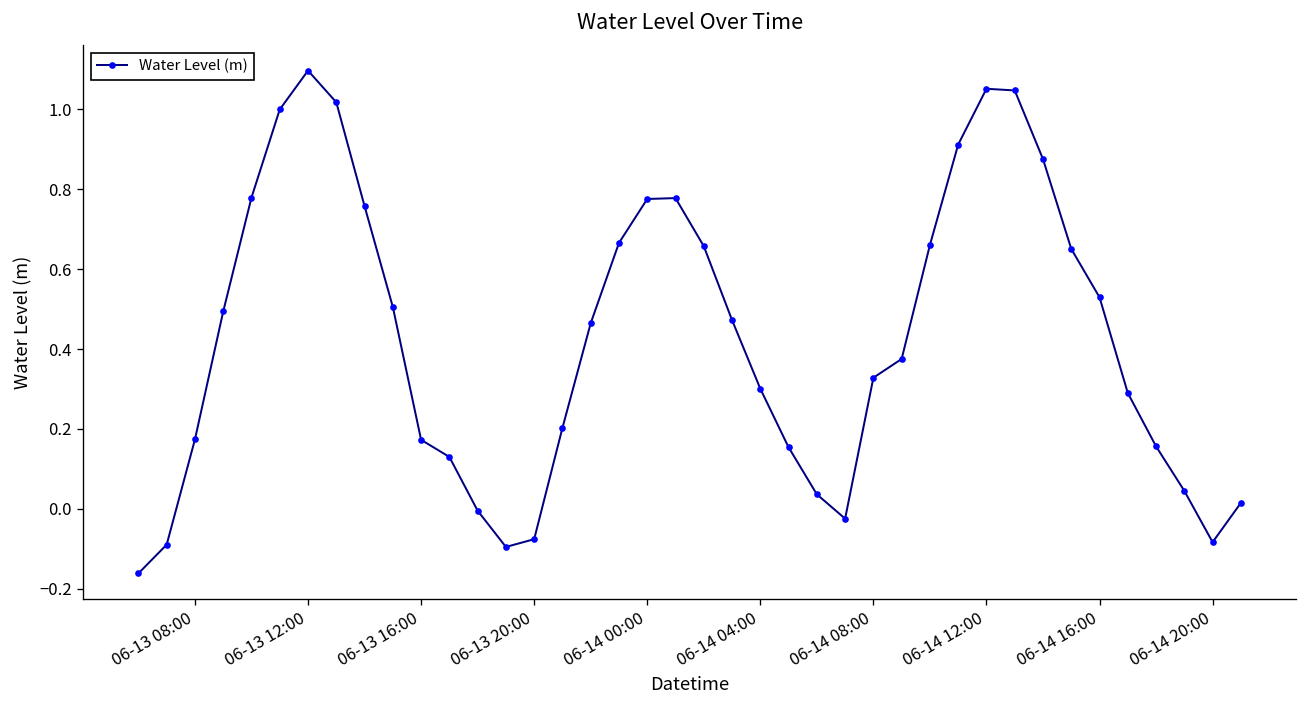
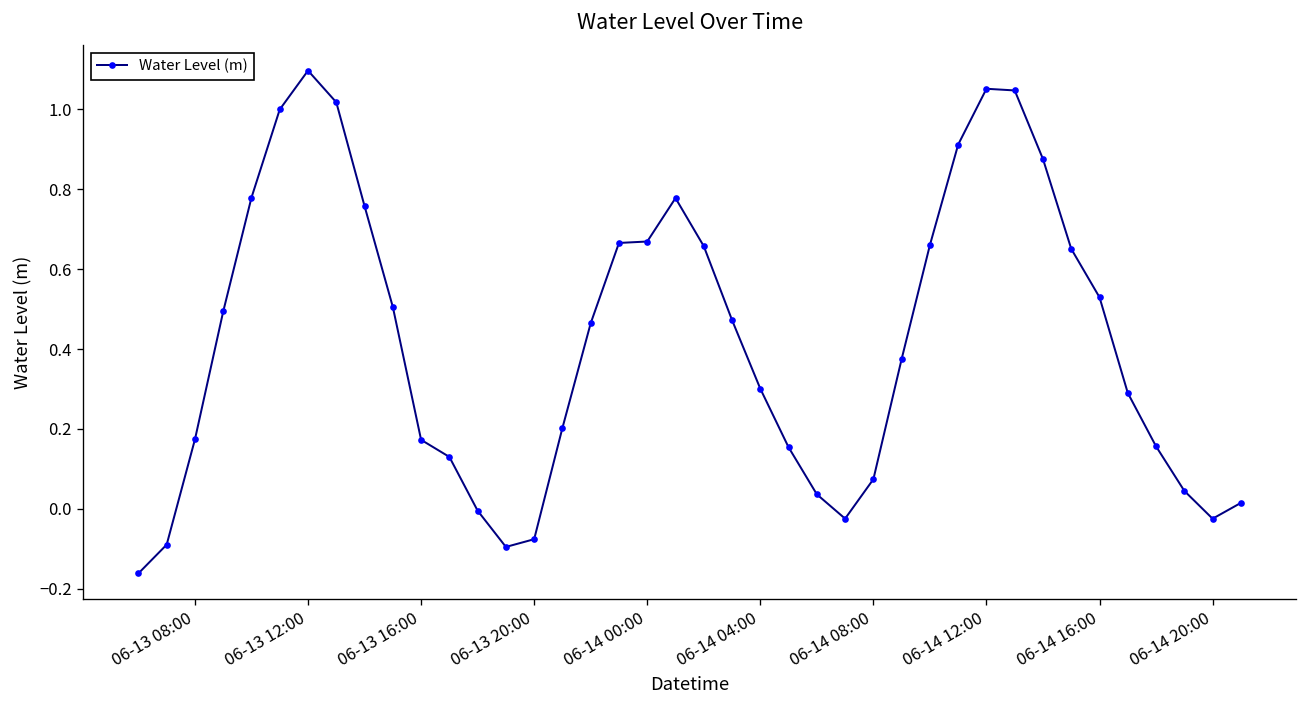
06-14 00:00: 0.78 -> 0.67
06-14 08:00: 0.33 -> 0.07
06-14 20:00: -0.08 -> -0.02
